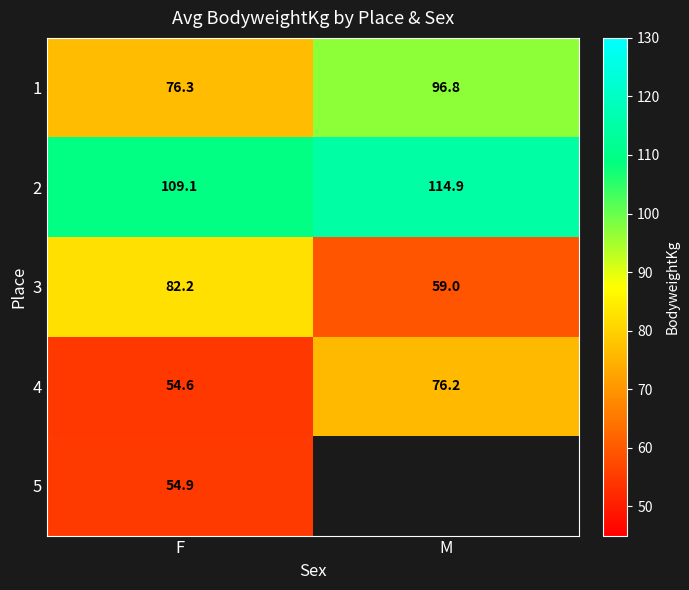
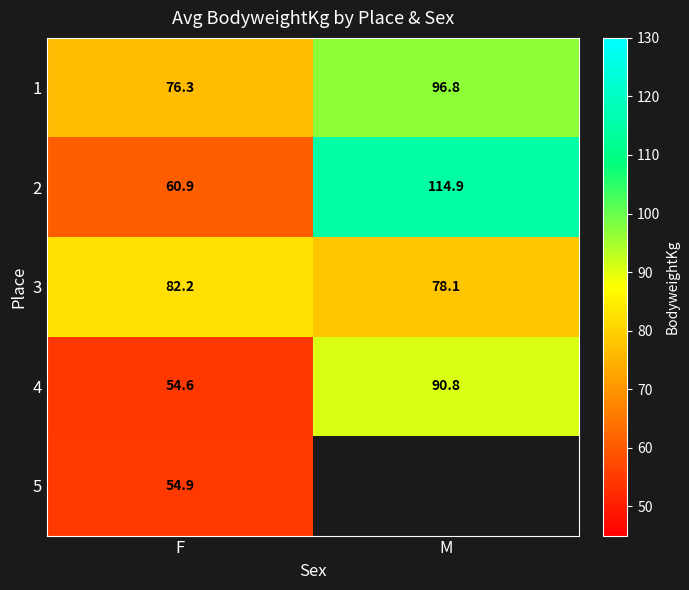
2, F: 109.1 -> 60.9
3, M: 59.0 -> 78.1
4, M: 76.2 -> 90.8
